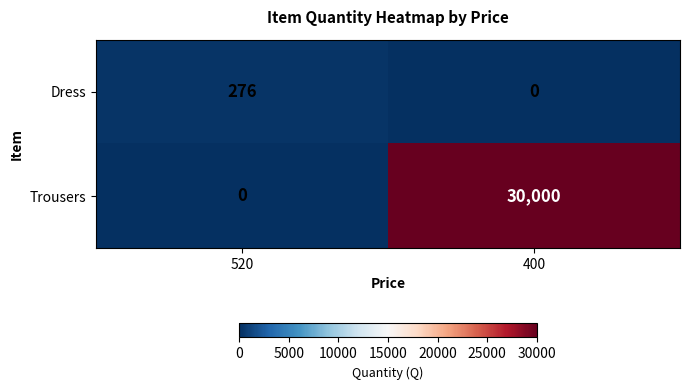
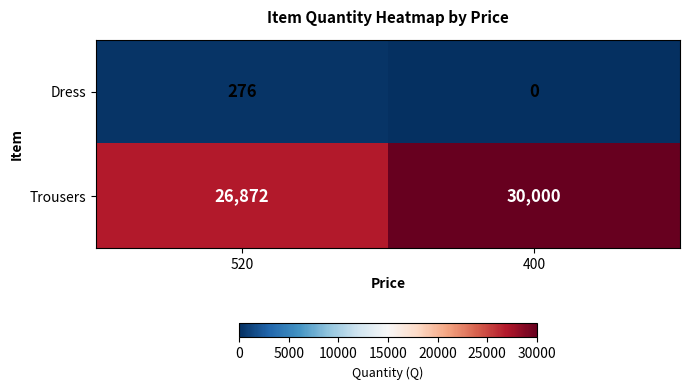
Trousers, 520: 0 -> 26,872
